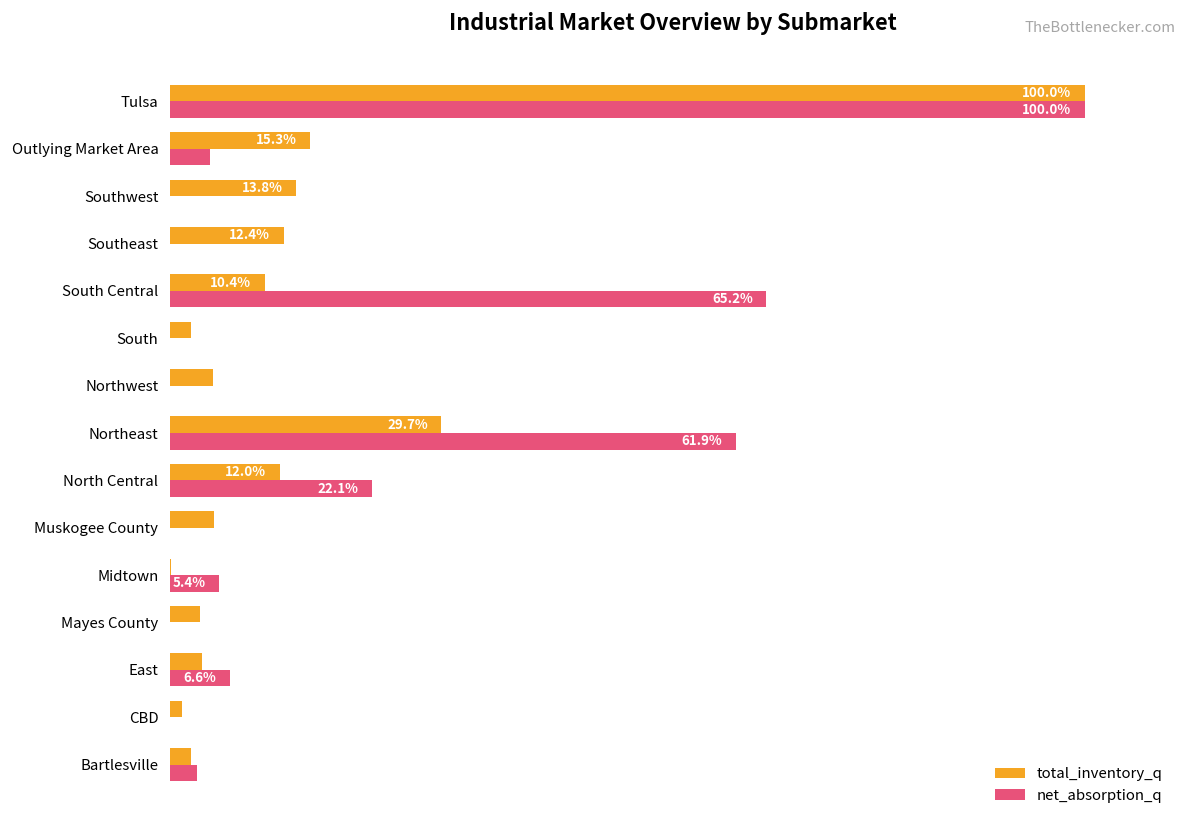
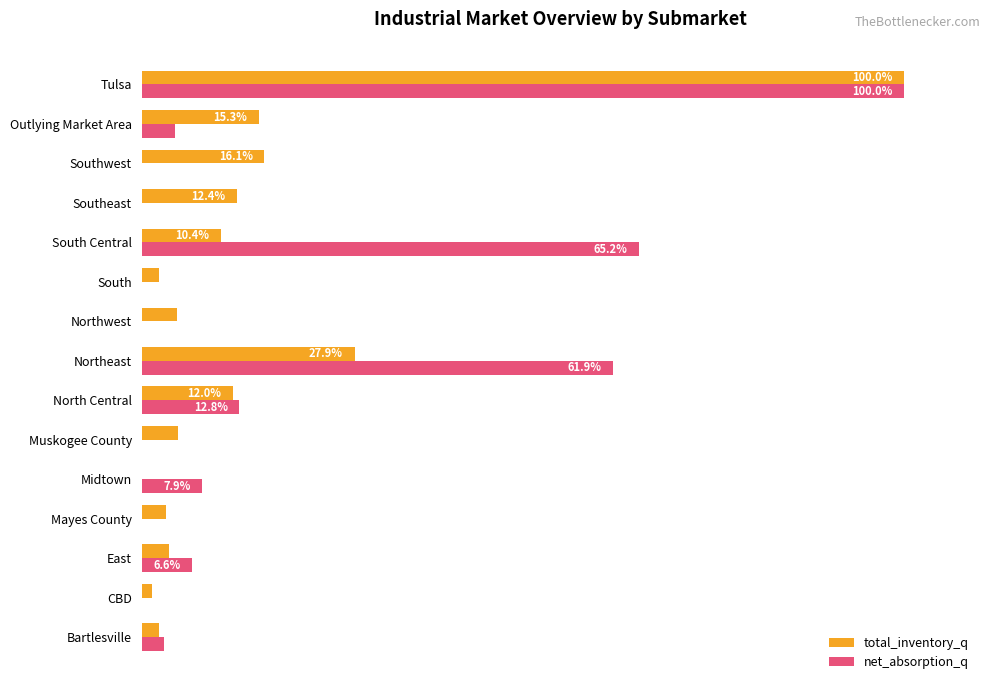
total_inventory_q, Southwest: 13.8% -> 16.1%
total_inventory_q, Northeast: 29.7% -> 27.9%
net_absorption_q, North Central: 22.1% -> 12.8%
net_absorption_q, Midtown: 5.4% -> 7.9%
